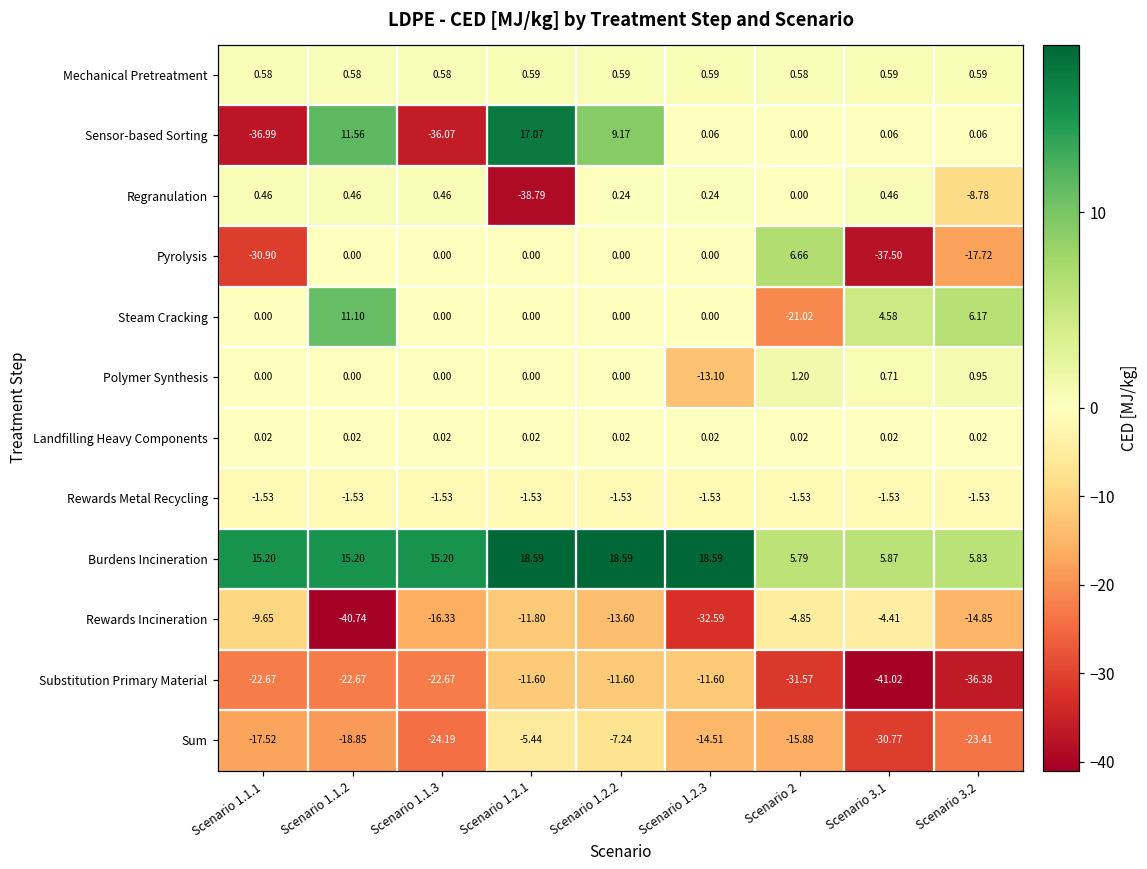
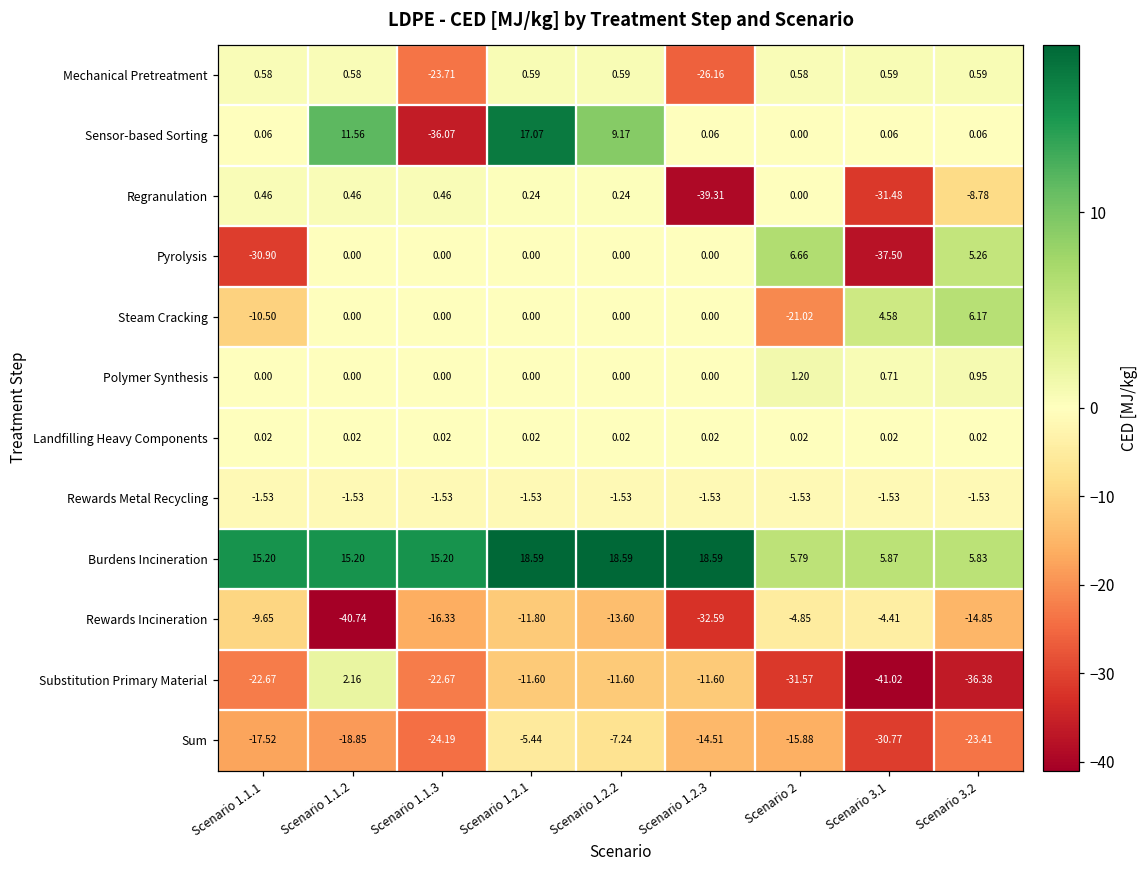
Mechanical Pretreatment, Scenario 1.1.3: 0.58 -> -23.71
Mechanical Pretreatment, Scenario 1.2.3: 0.59 -> -26.16
Sensor-based Sorting, Scenario 1.1.1: -36.99 -> 0.06
Regranulation, Scenario 1.2.1: -38.79 -> 0.24
Regranulation, Scenario 1.2.3: 0.24 -> -39.31
Regranulation, Scenario 3.1: 0.46 -> -31.48
Pyrolysis, Scenario 3.2: -17.72 -> 5.26
Steam Cracking, Scenario 1.1.1: 0.00 -> -10.50
Steam Cracking, Scenario 1.1.2: 11.10 -> 0.00
Polymer Synthesis, Scenario 1.2.3: -13.10 -> 0.00
Substitution Primary Material, Scenario 1.1.2: -22.67 -> 2.16
